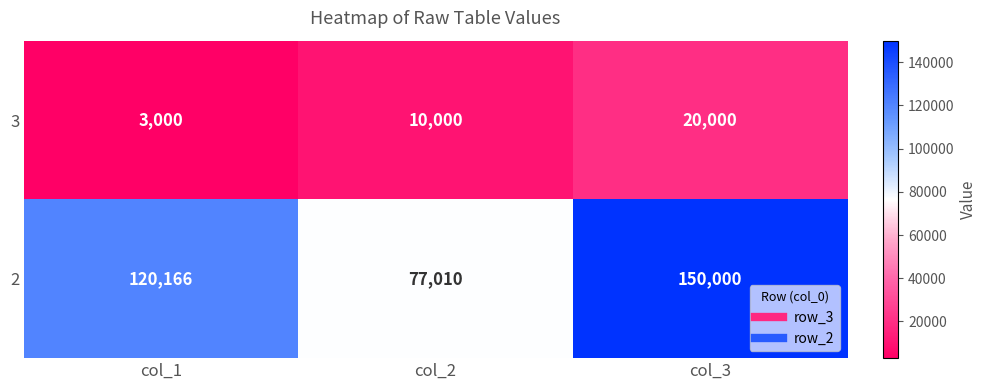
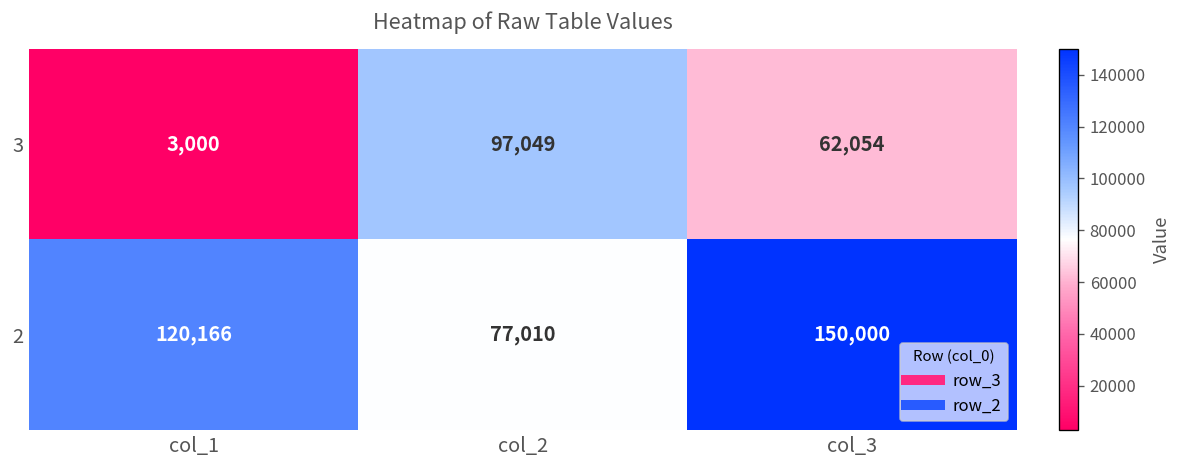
3, col_2: 10,000 -> 97,049
3, col_3: 20,000 -> 62,054
